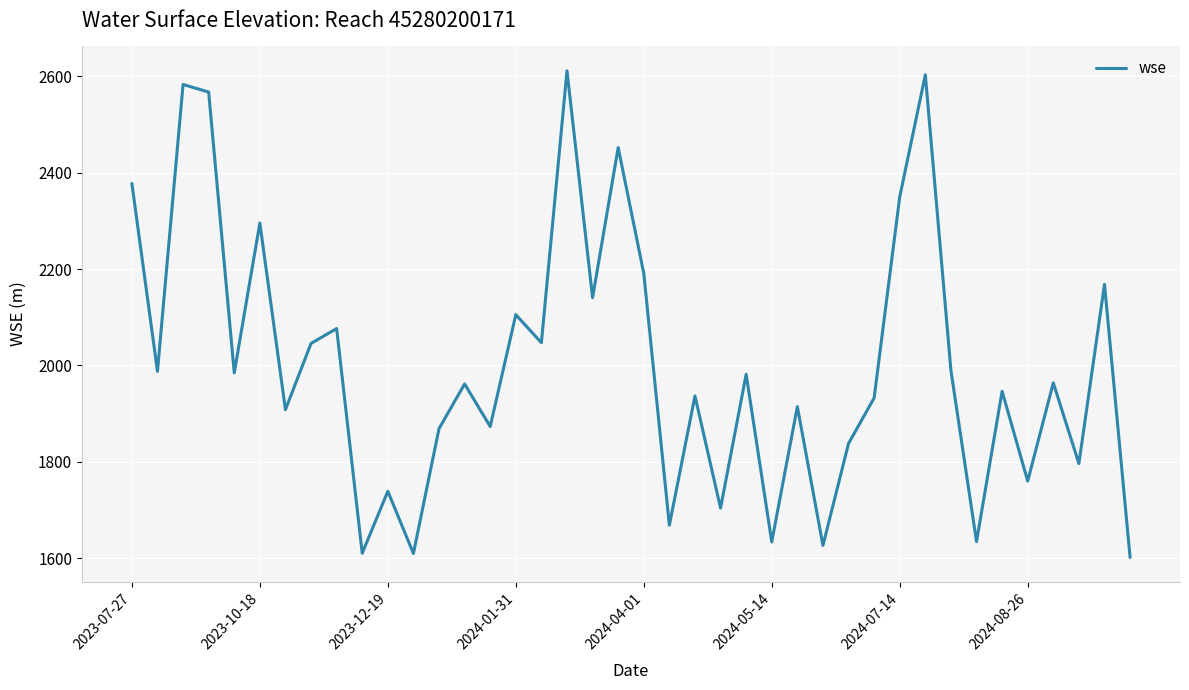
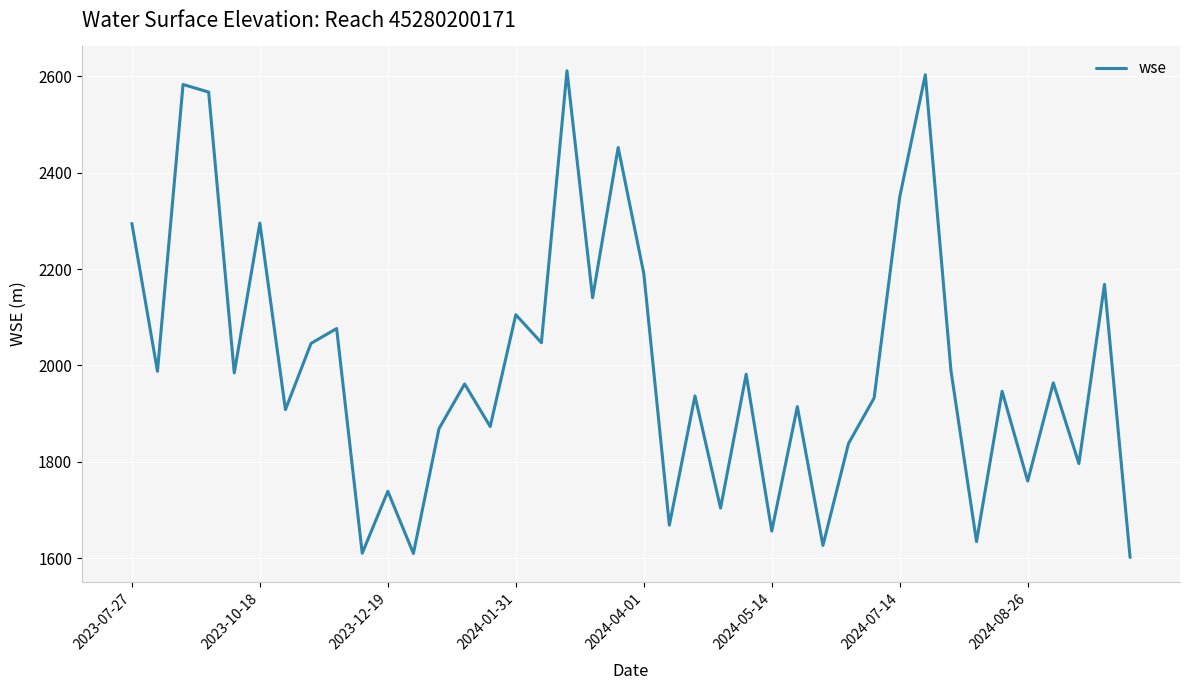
2023-07-27: 2380 -> 2290
2024-05-14: 1630 -> 1660
